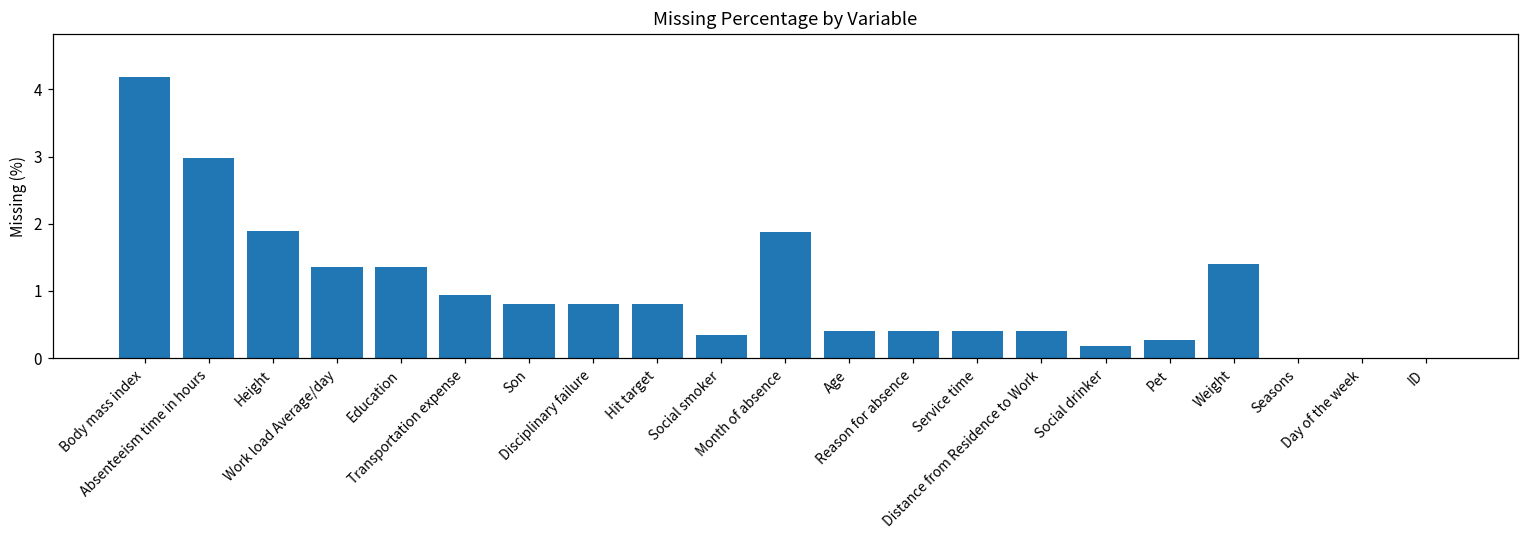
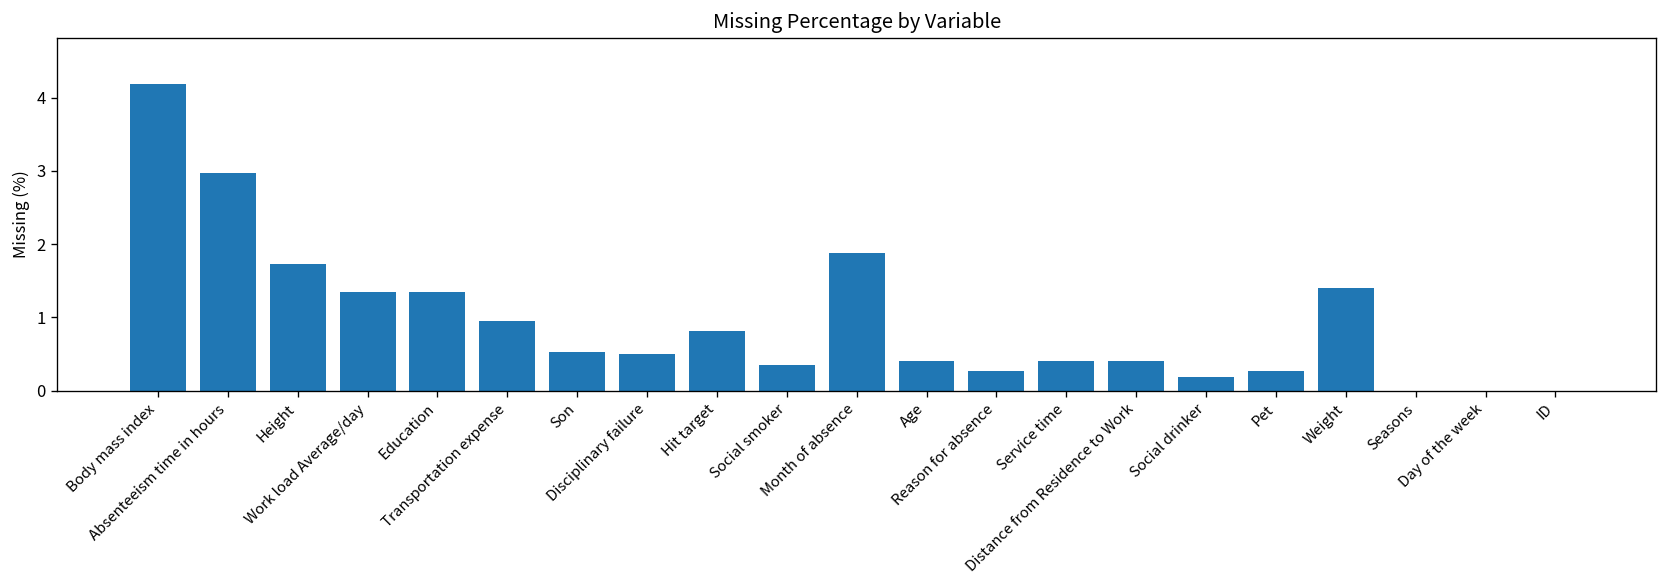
Height: 1.9 -> 1.7
Son: 0.8 -> 0.5
Disciplinary failure: 0.8 -> 0.5
Reason for absence: 0.4 -> 0.3
